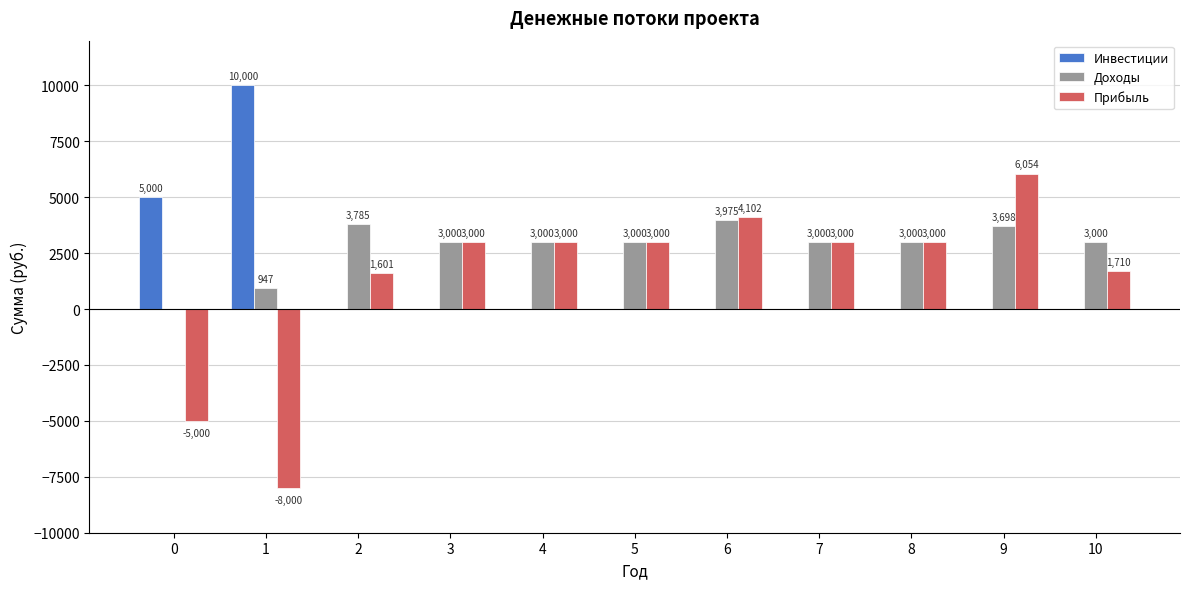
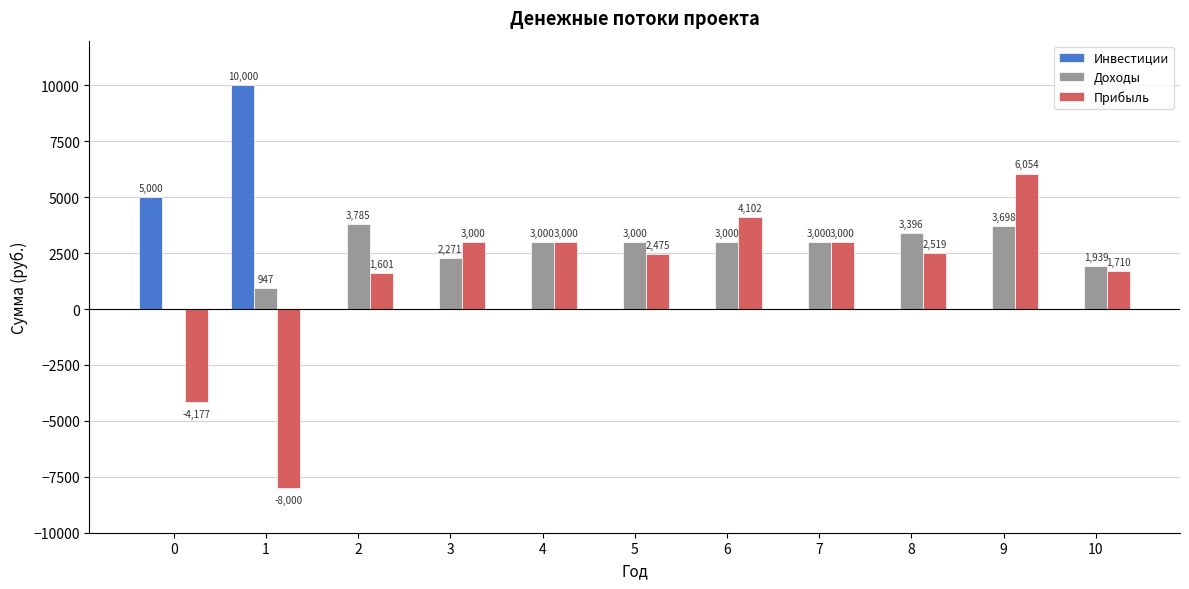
Прибыль, 0: -5,000 -> -4,177
Доходы, 3: 3,000 -> 2,271
Прибыль, 5: 3,000 -> 2,475
Доходы, 6: 3,975 -> 3,000
Доходы, 8: 3,000 -> 3,396
Прибыль, 8: 3,000 -> 2,519
Доходы, 10: 3,000 -> 1,939
